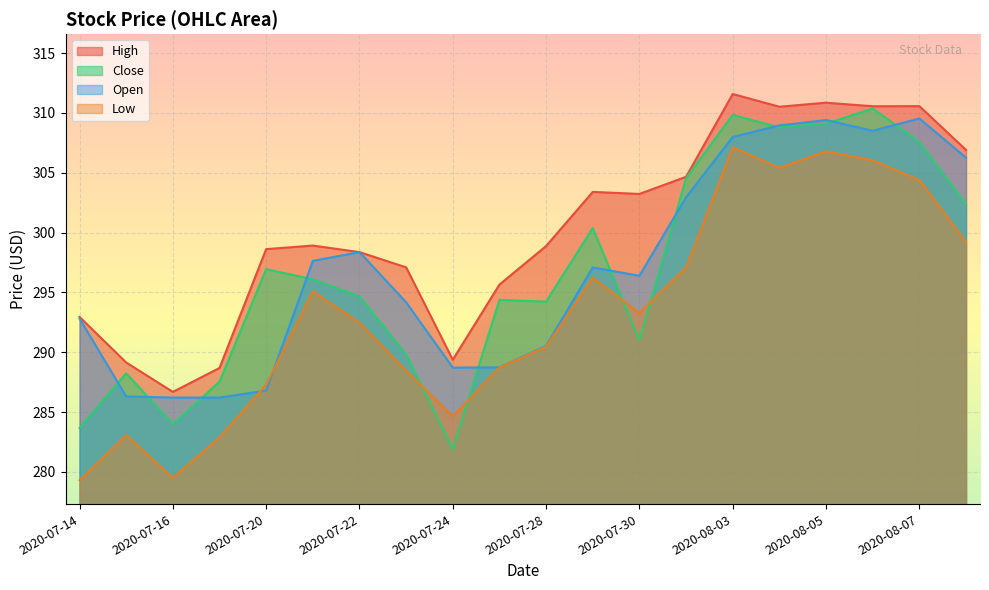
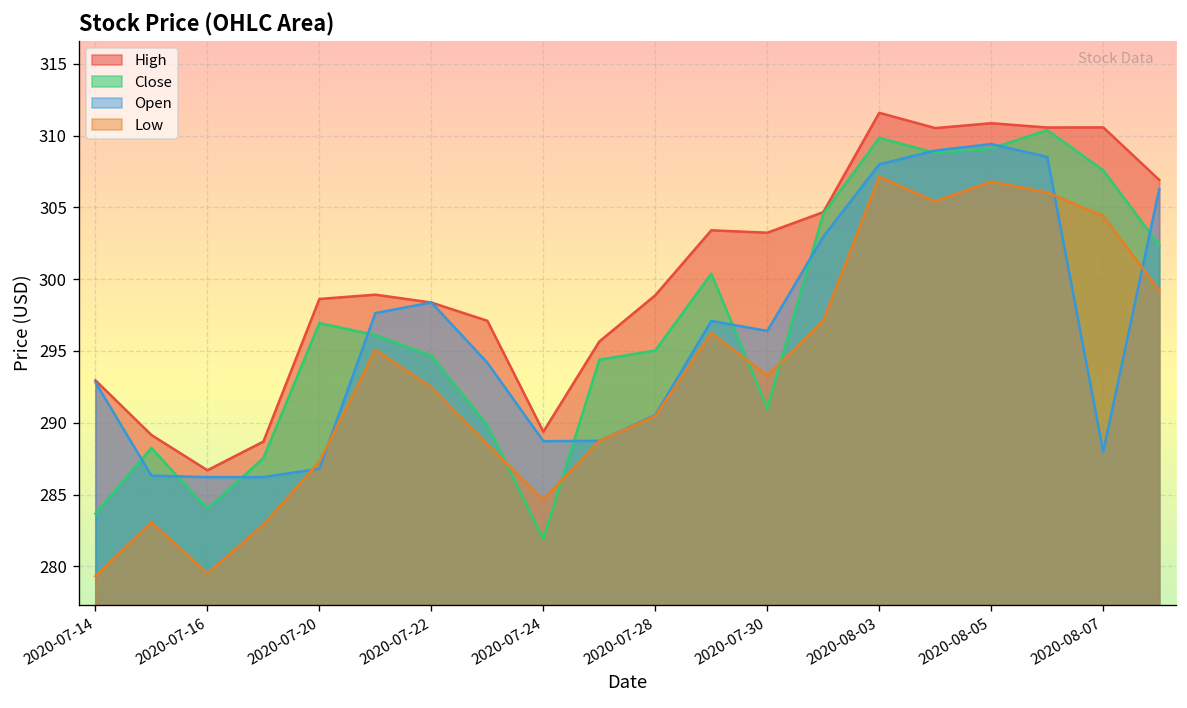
Close, 2020-07-28: 294.2 -> 295.0
Open, 2020-08-07: 309.5 -> 288.0
